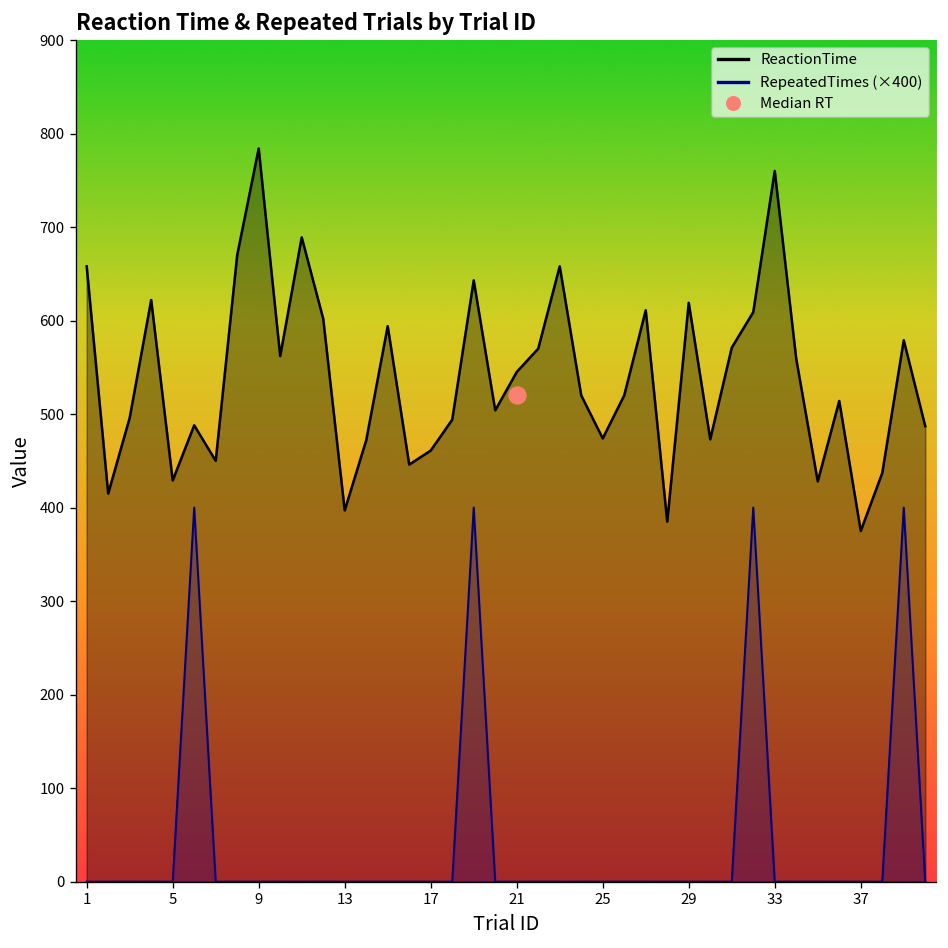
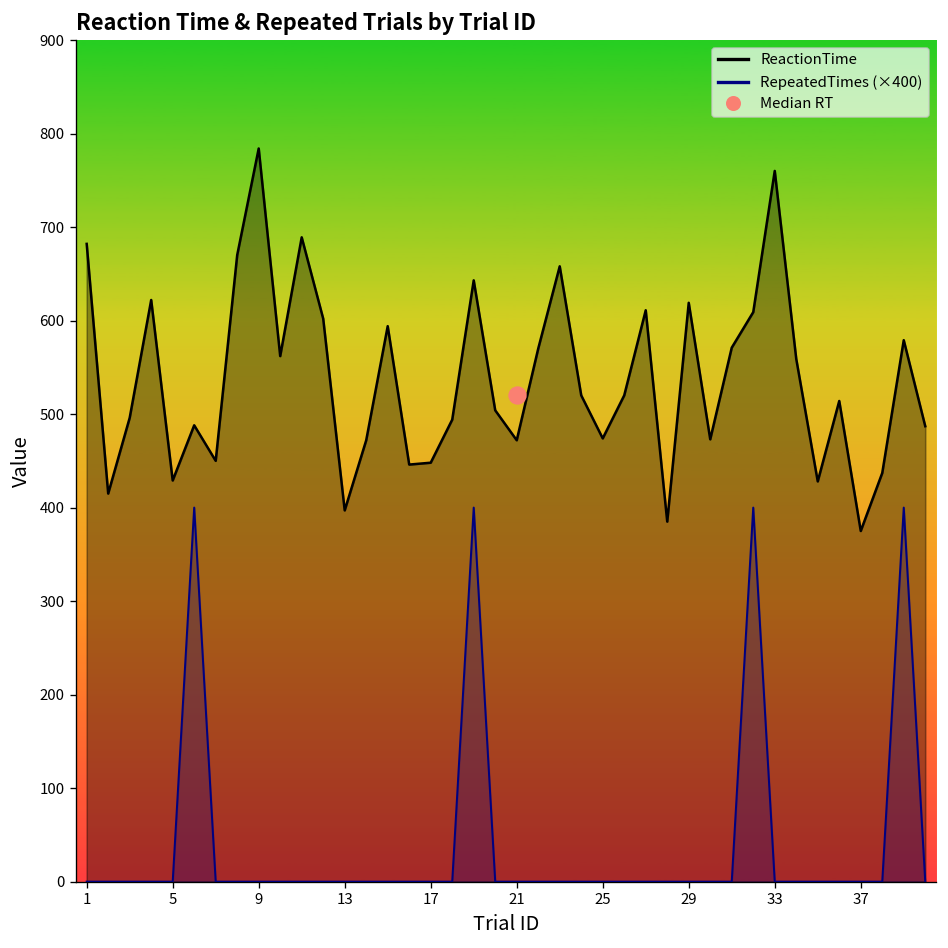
ReactionTime, 1: 660 -> 680
ReactionTime, 17: 460 -> 450
ReactionTime, 21: 550 -> 470
